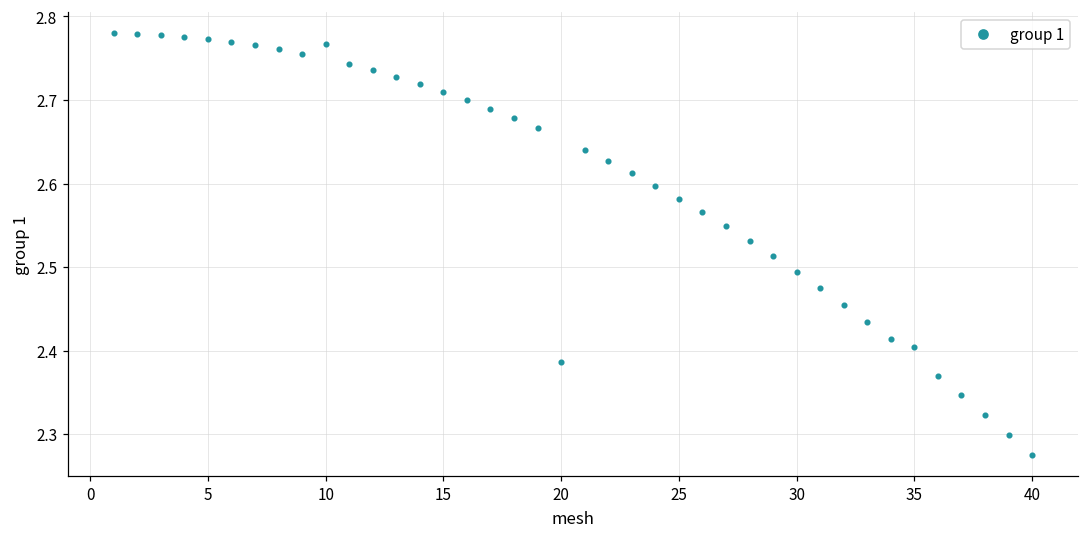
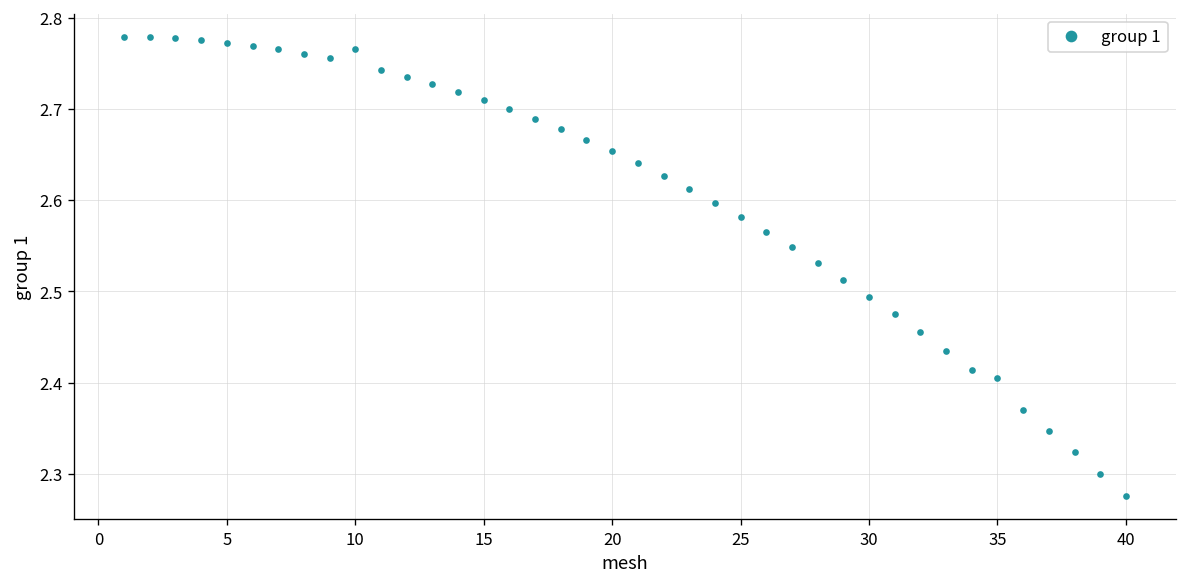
20: 2.39 -> 2.65
